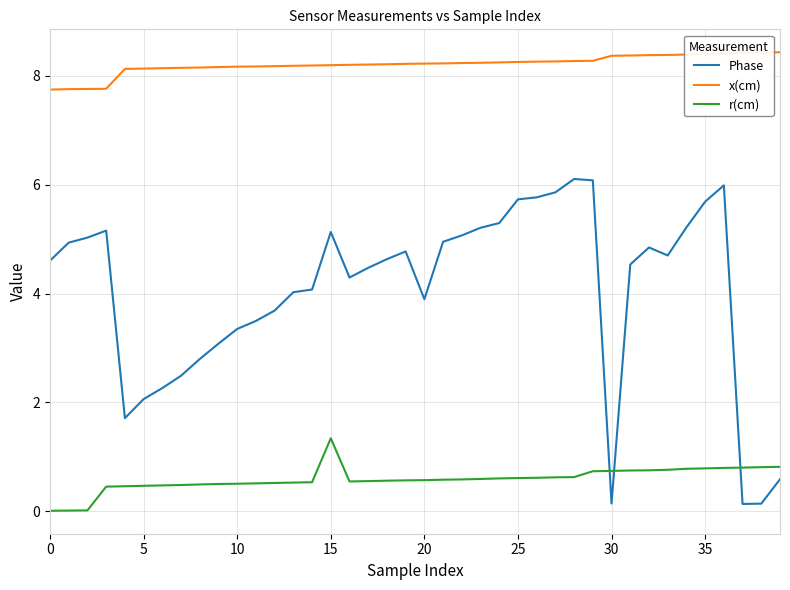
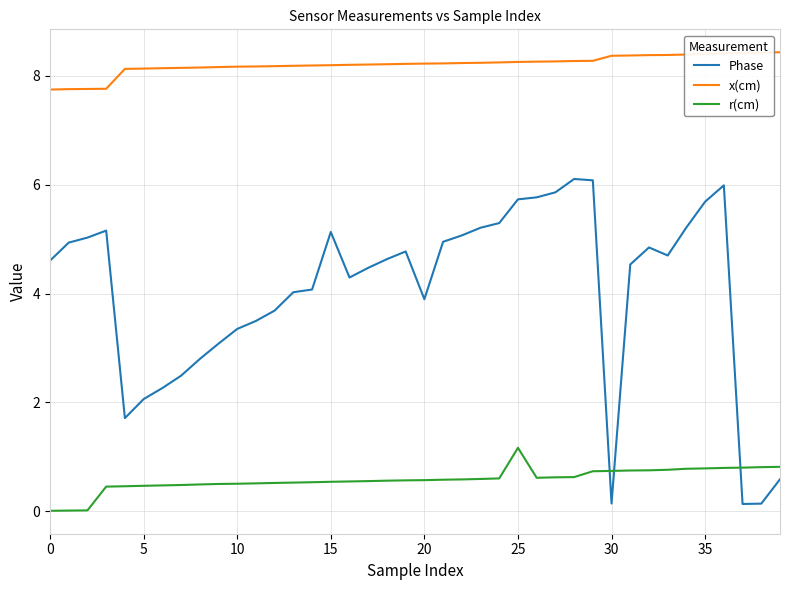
r(cm), 15: 1.3 -> 0.5
r(cm), 25: 0.6 -> 1.2
